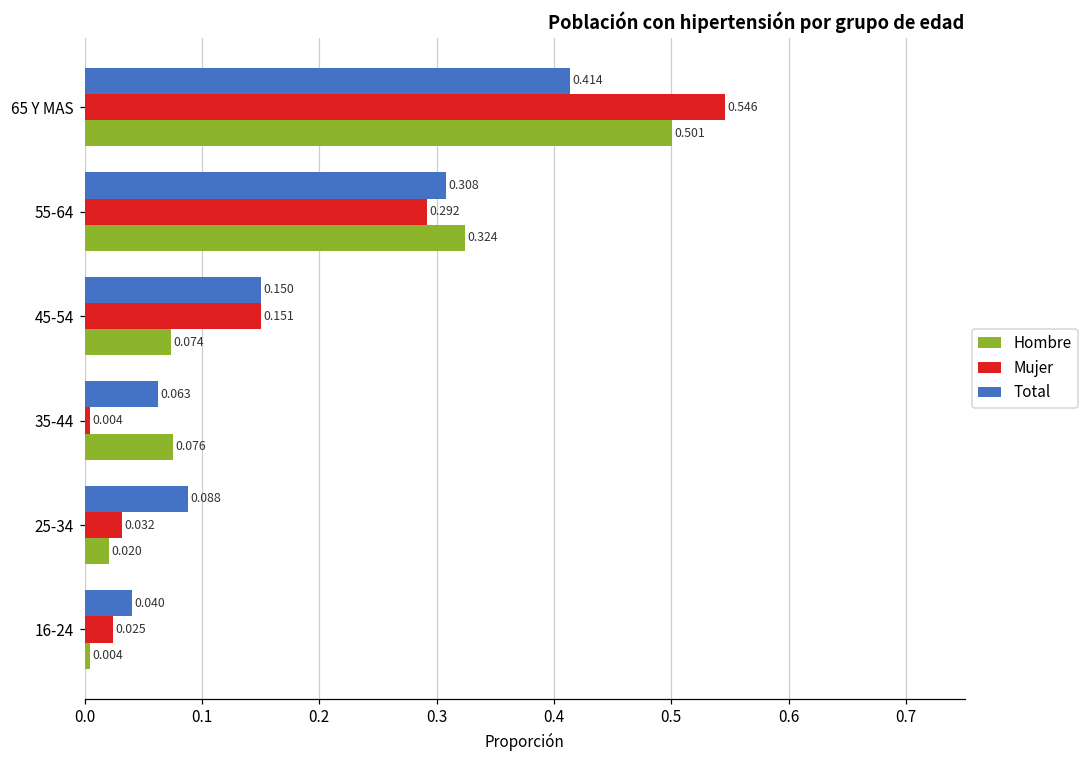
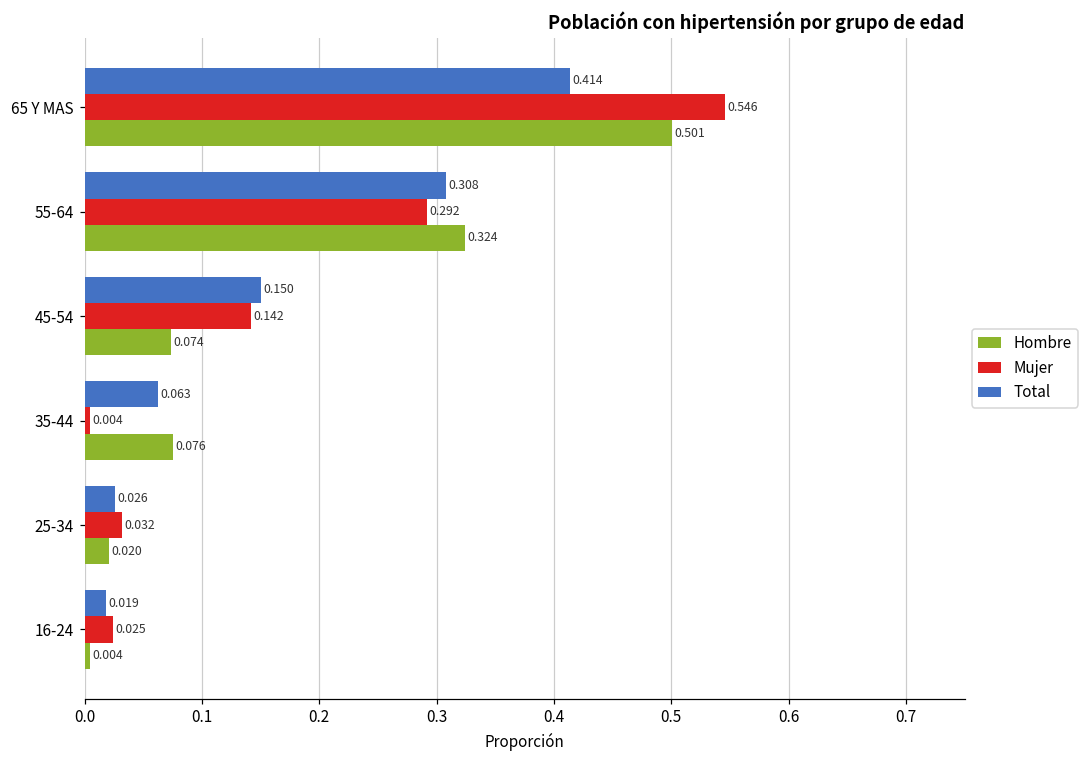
Mujer, 45-54: 0.151 -> 0.142
Total, 25-34: 0.088 -> 0.026
Total, 16-24: 0.040 -> 0.019
